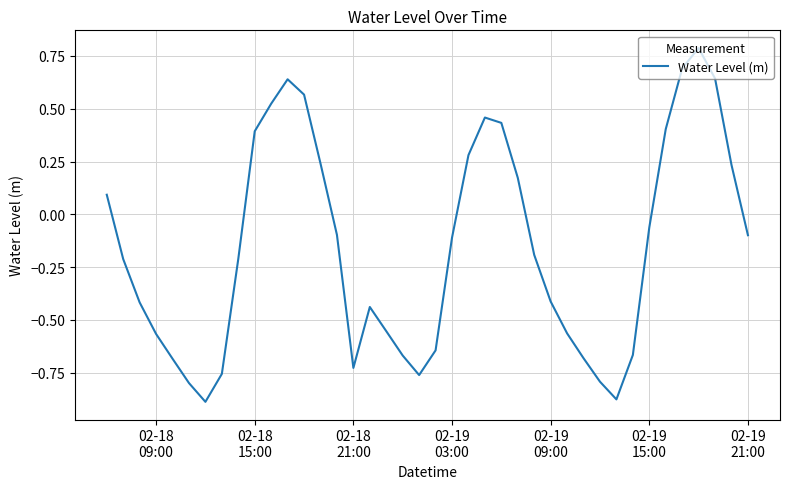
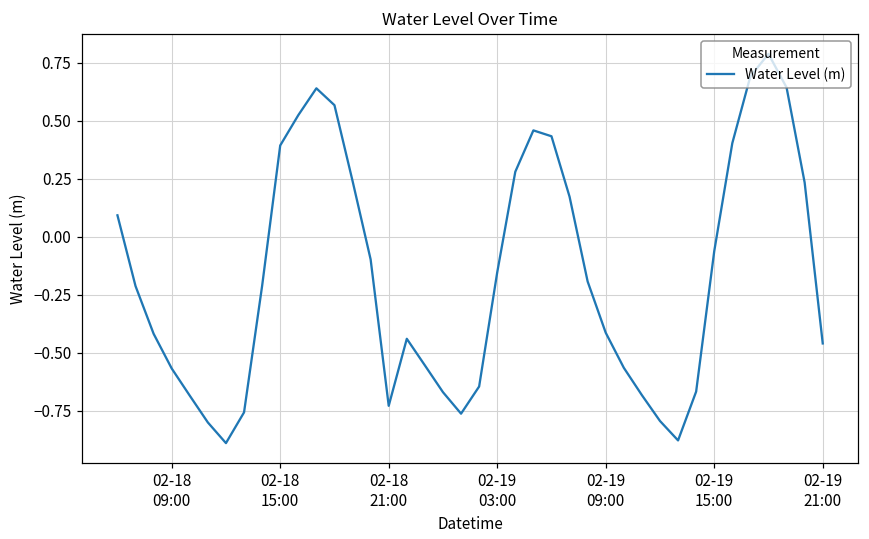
02-19 03:00: -0.11 -> -0.15
02-19 21:00: -0.10 -> -0.46
